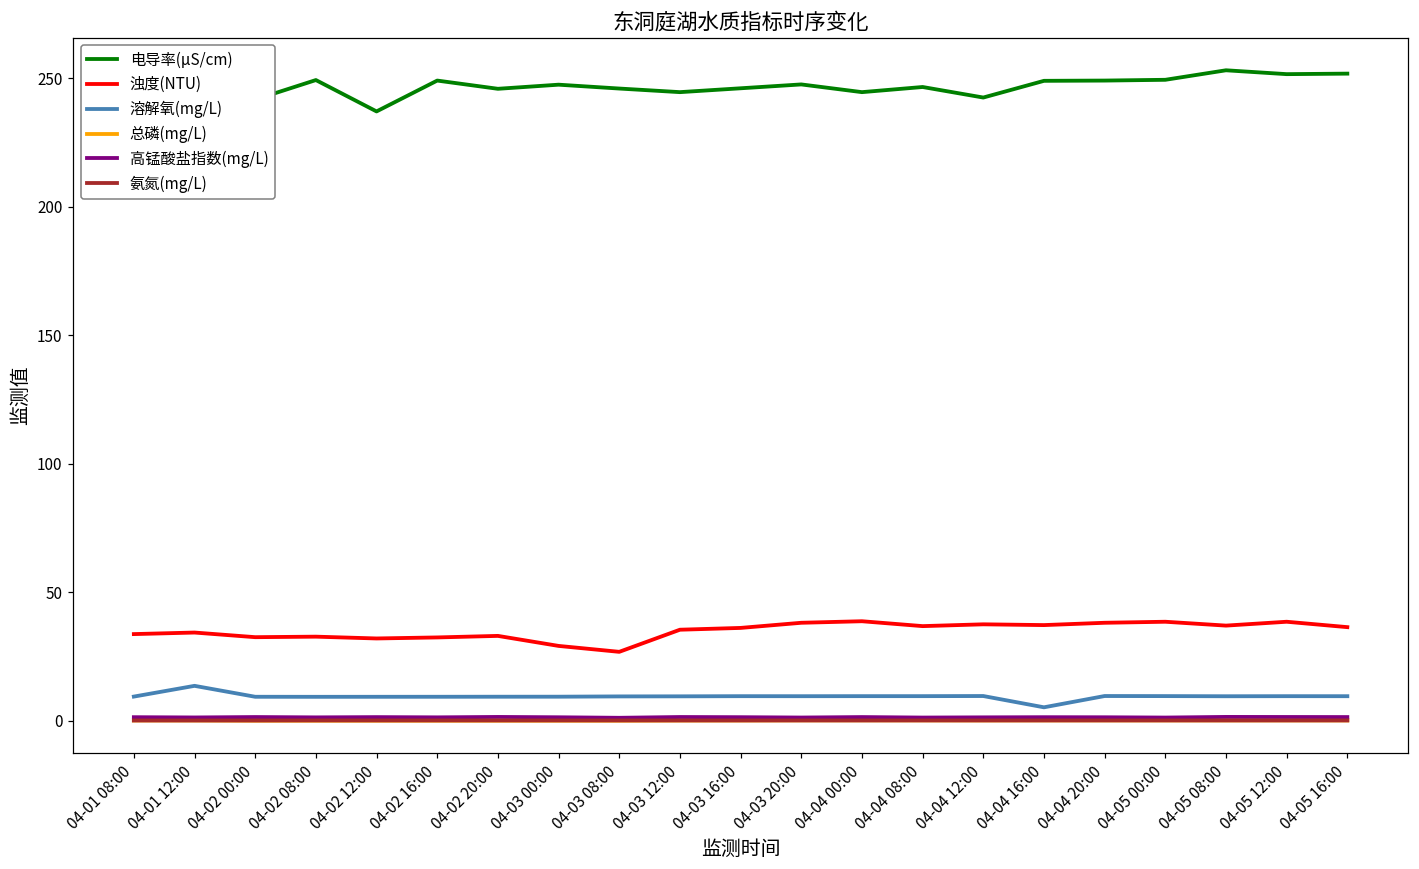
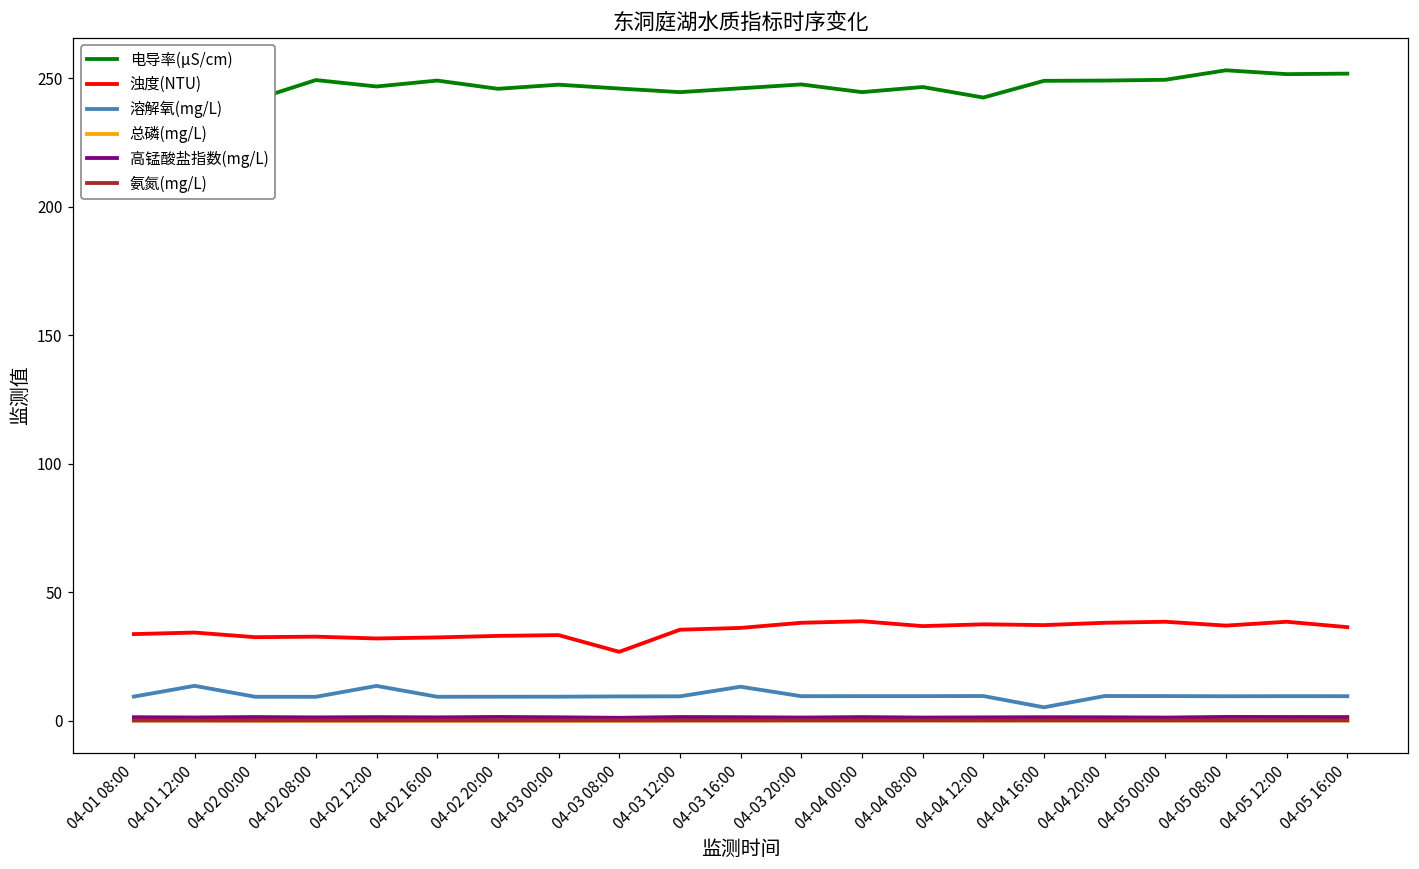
电导率(μS/cm), 04-02 12:00: 237 -> 247
溶解氧(mg/L), 04-02 12:00: 9 -> 14
浊度(NTU), 04-03 00:00: 29 -> 33
溶解氧(mg/L), 04-03 16:00: 10 -> 13
